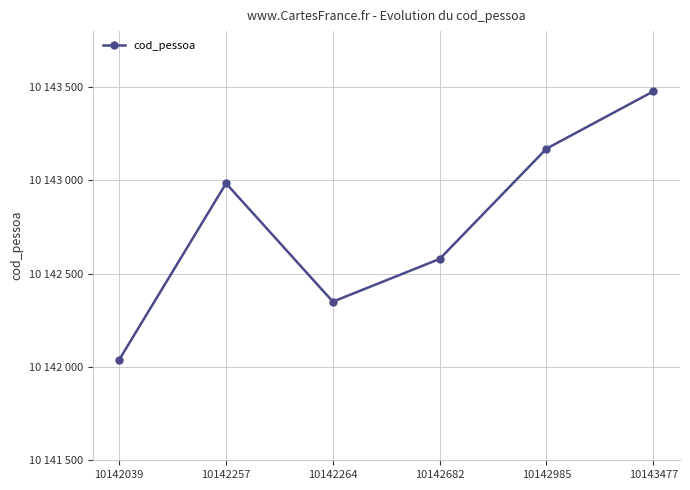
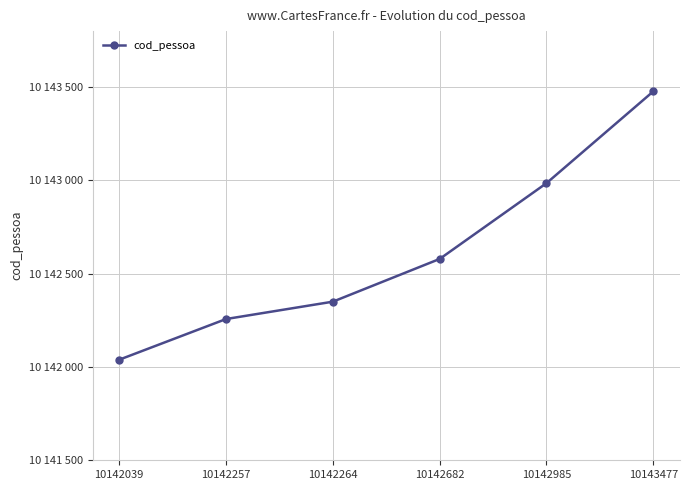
10142257: 10142980 -> 10142260
10142985: 10143170 -> 10142990
